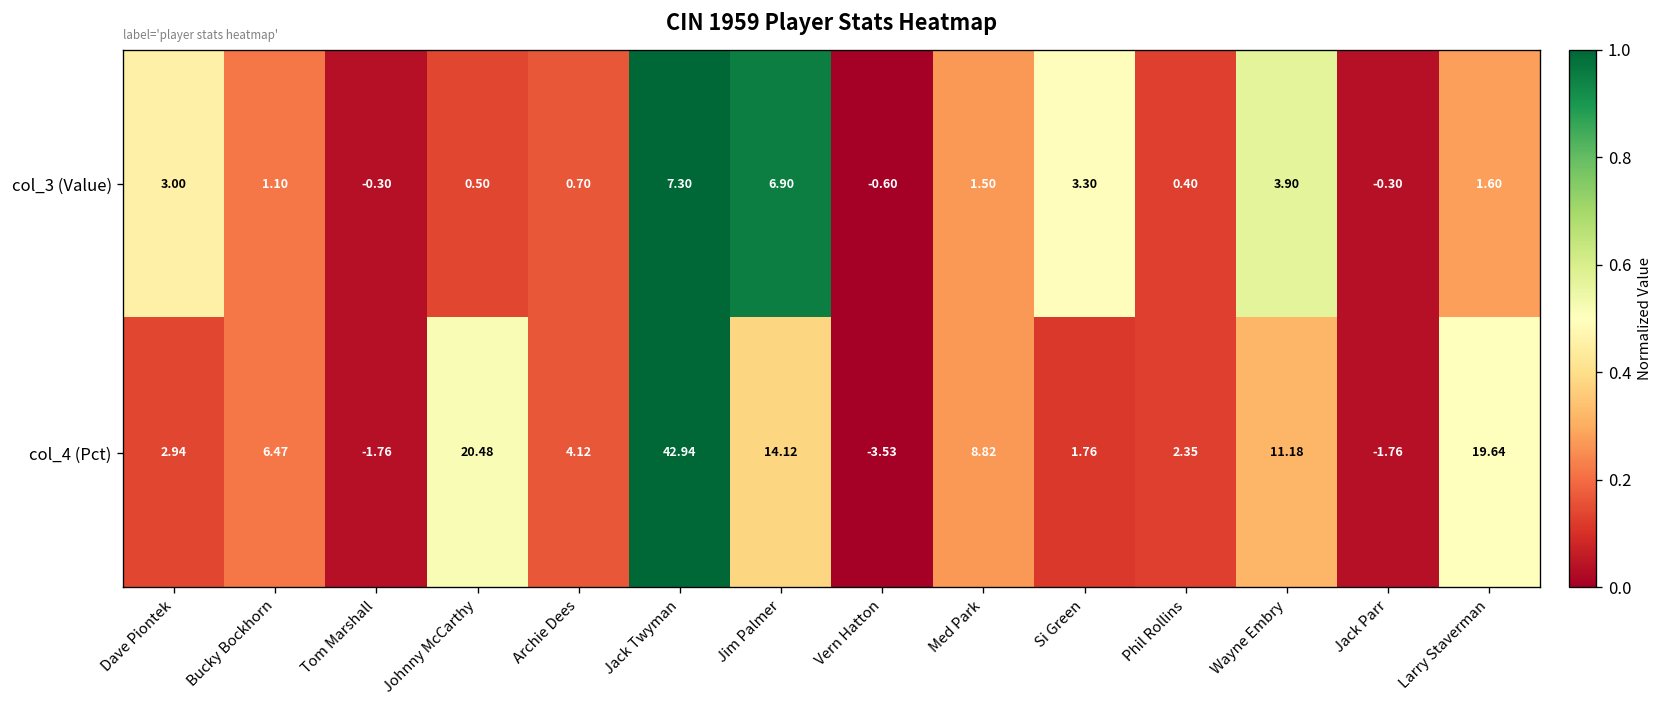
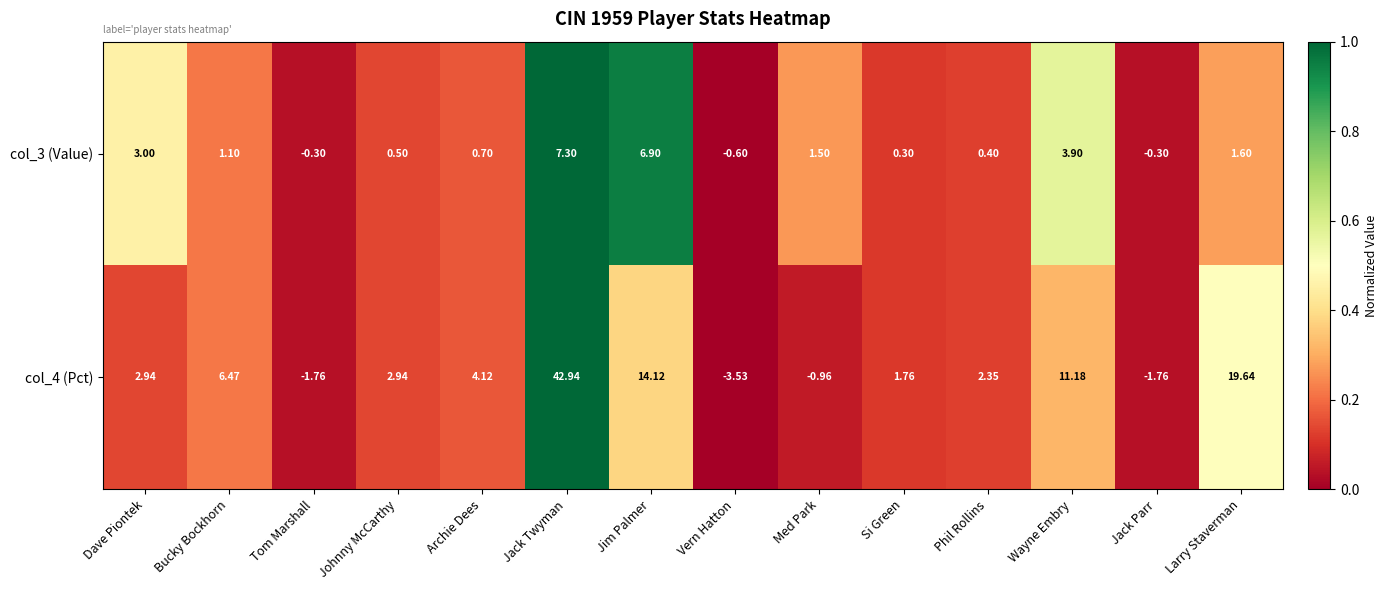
col_3 (Value), Si Green: 3.30 -> 0.30
col_4 (Pct), Johnny McCarthy: 20.48 -> 2.94
col_4 (Pct), Med Park: 8.82 -> -0.96
